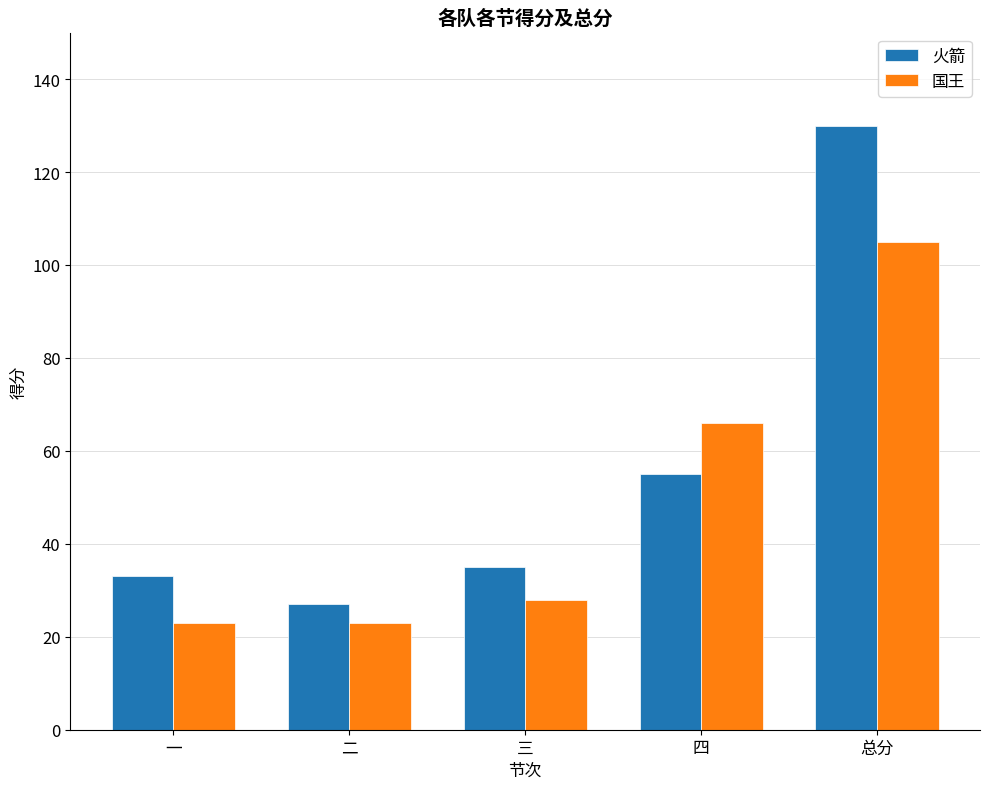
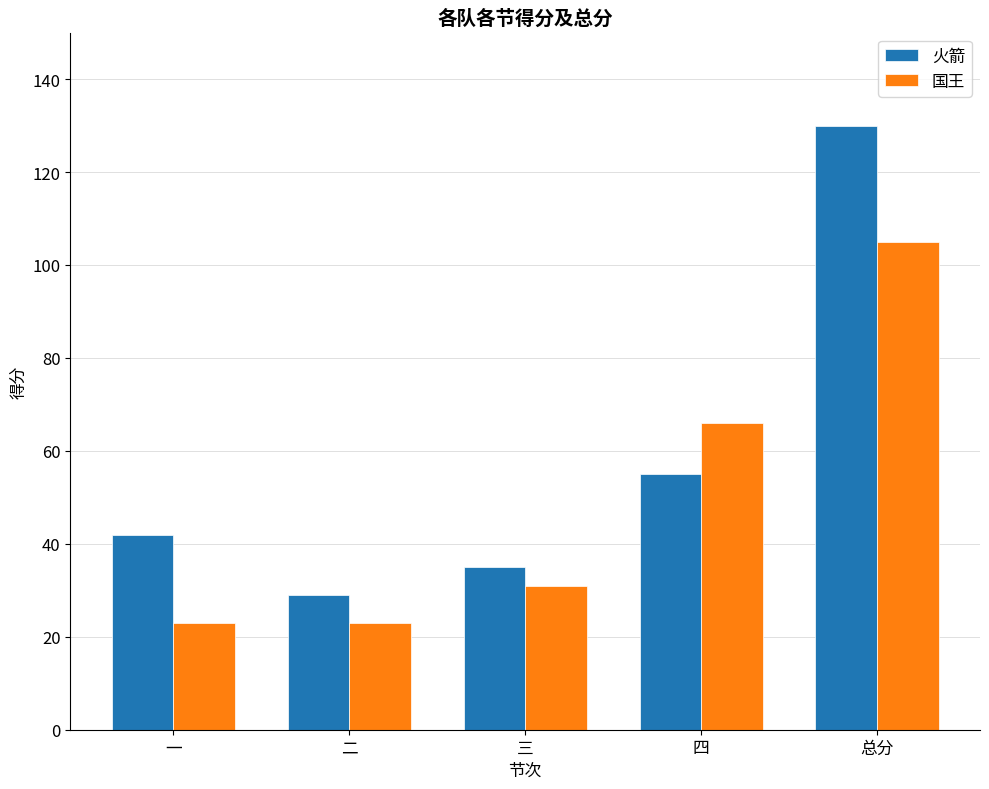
火箭, 一: 33 -> 42
火箭, 二: 27 -> 29
国王, 三: 28 -> 31
